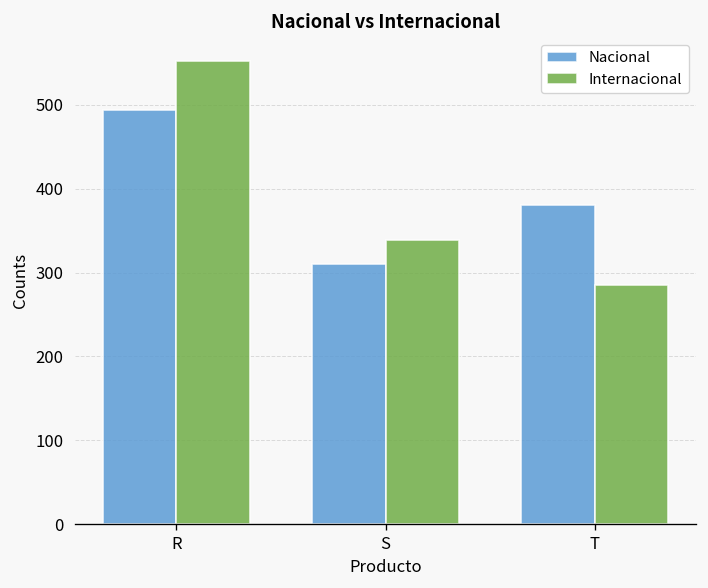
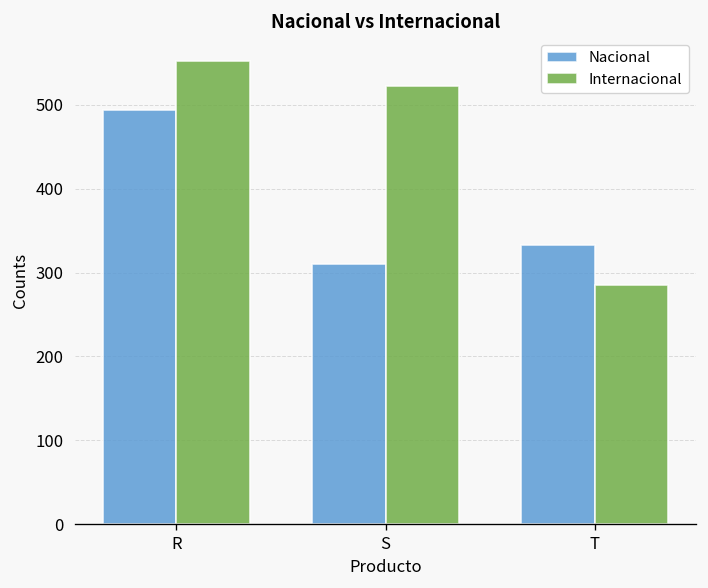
Internacional, S: 340 -> 520
Nacional, T: 380 -> 330
